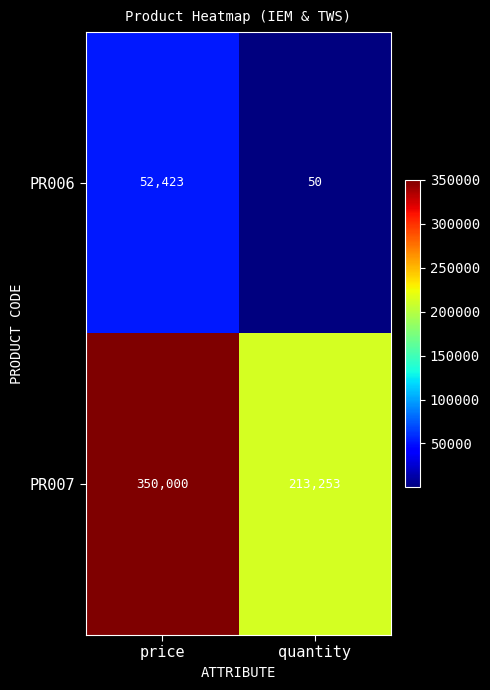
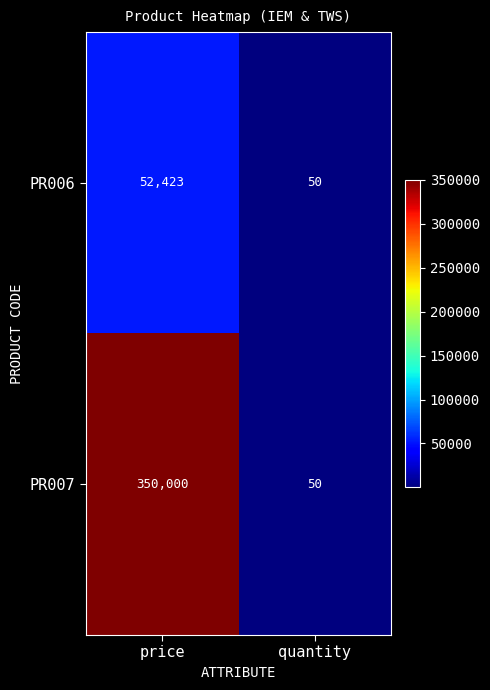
PR007, quantity: 213,253 -> 50
